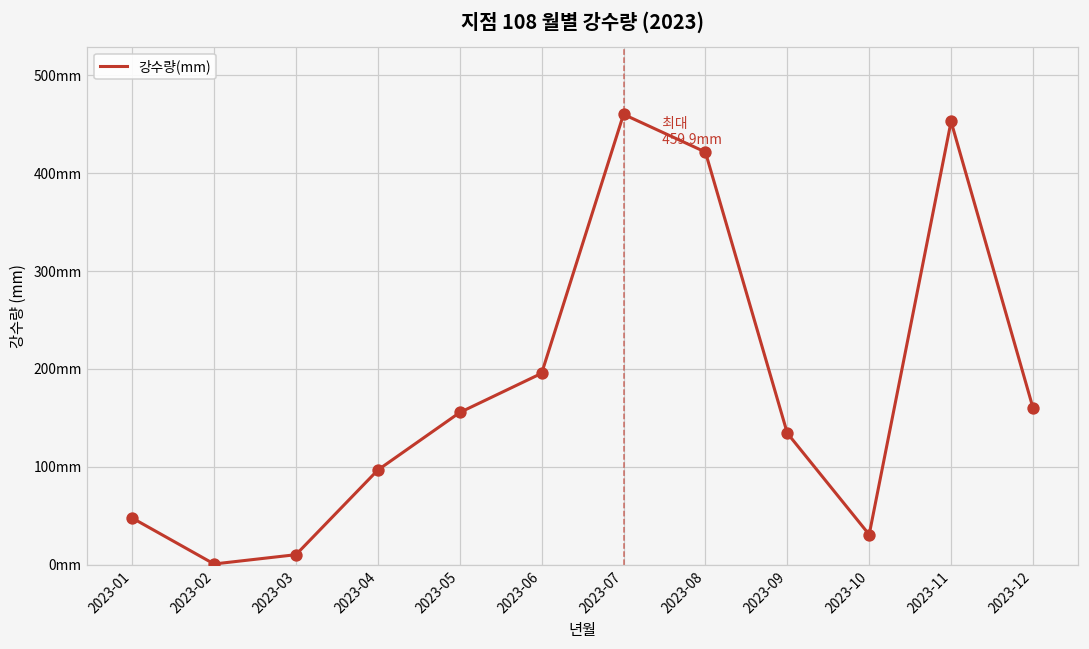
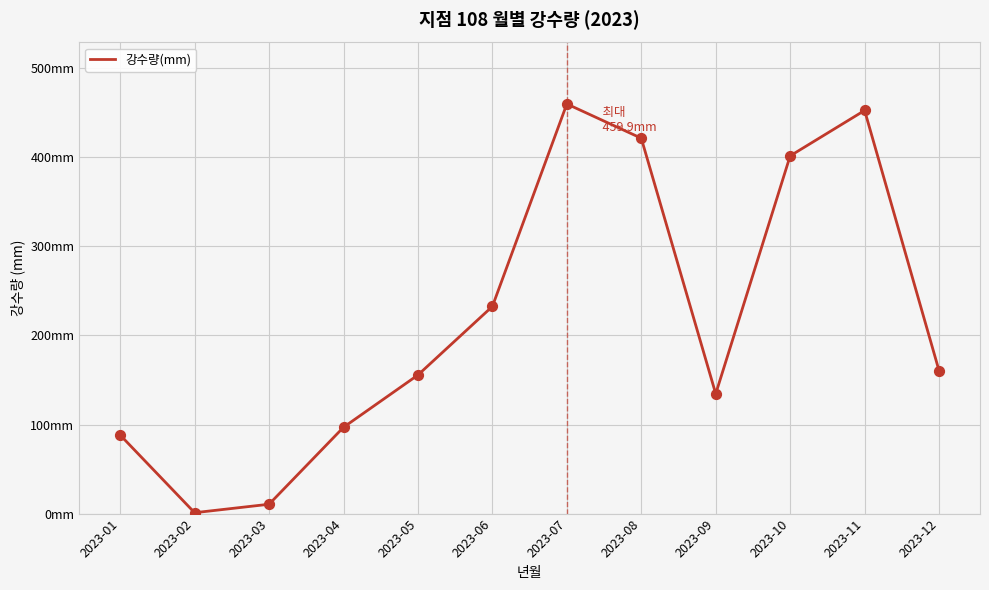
2023-01: 50mm -> 90mm
2023-06: 200mm -> 230mm
2023-10: 30mm -> 400mm
